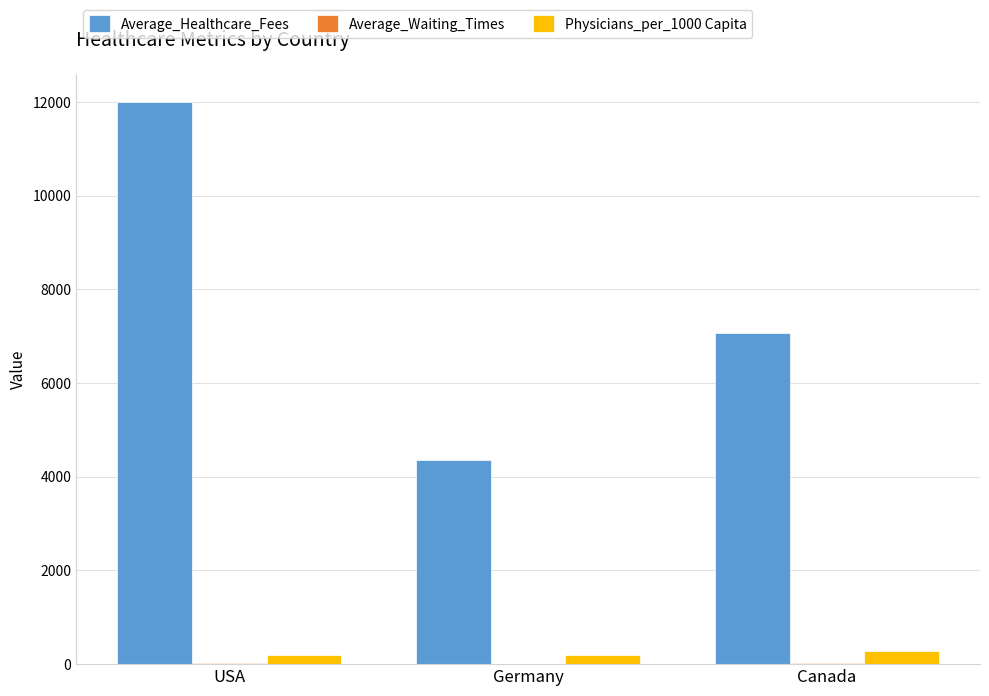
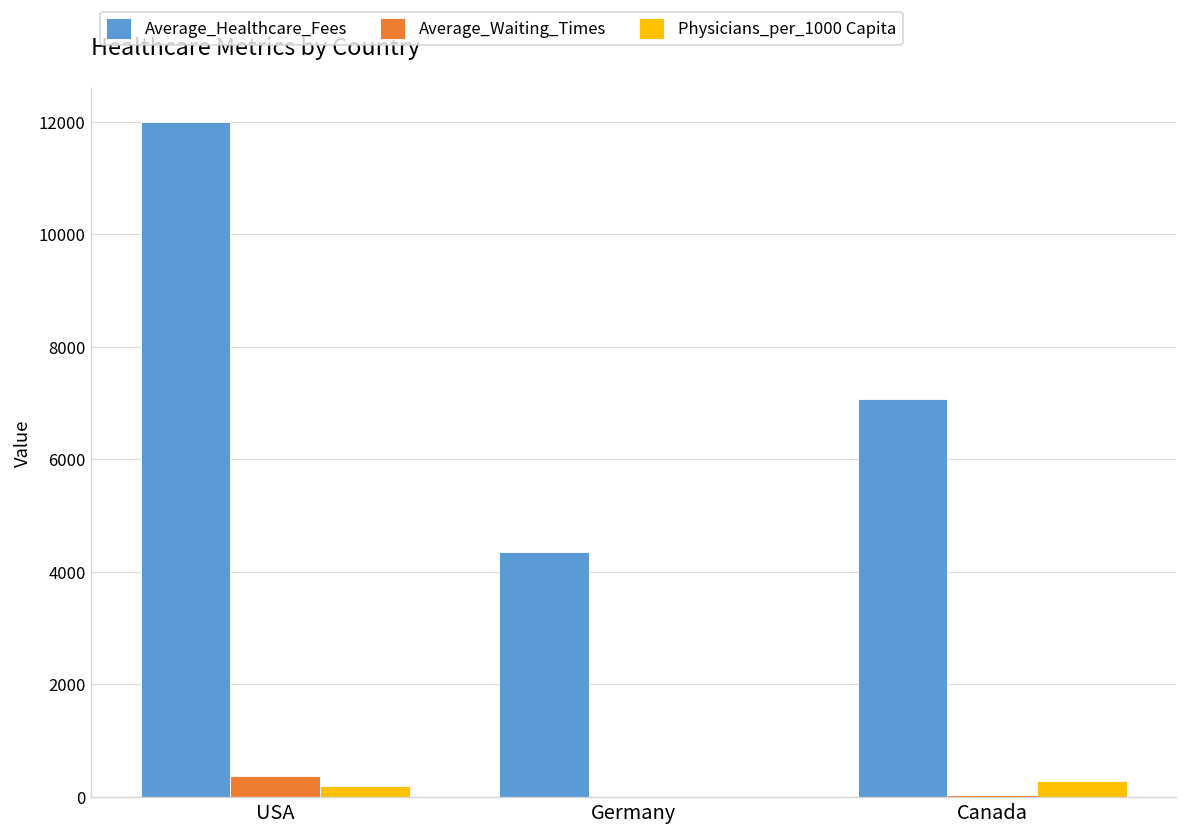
Average_Waiting_Times, USA: 0 -> 400
Physicians_per_1000 Capita, Germany: 200 -> 0
